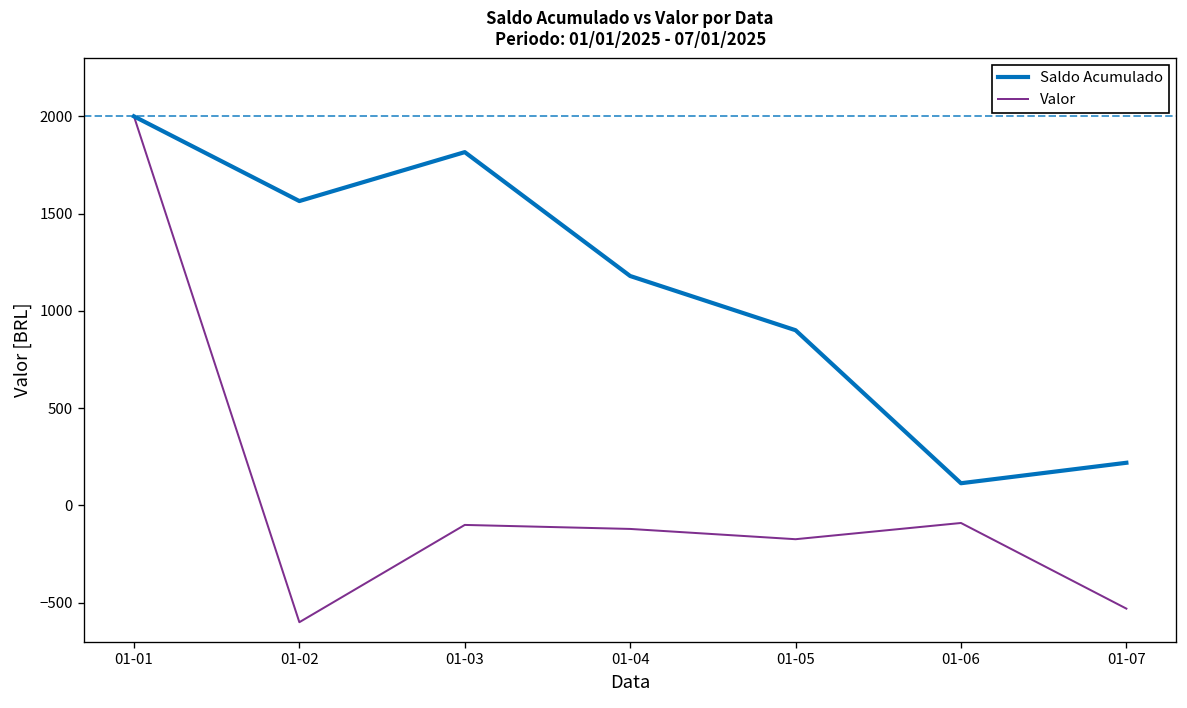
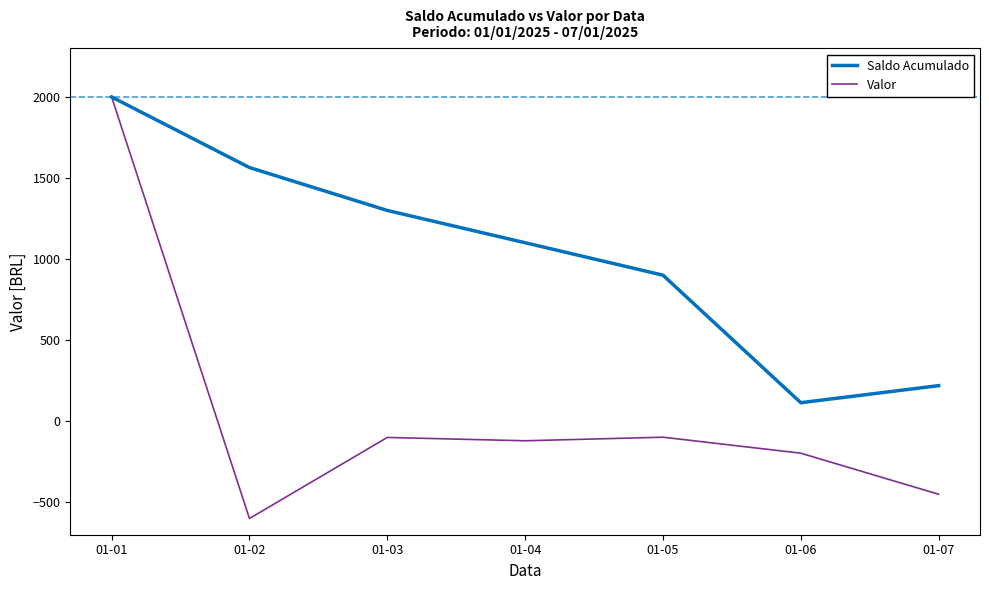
Saldo Acumulado, 01-03: 1820 -> 1300
Saldo Acumulado, 01-04: 1180 -> 1100
Valor, 01-05: -170 -> -100
Valor, 01-06: -90 -> -200
Valor, 01-07: -530 -> -450
